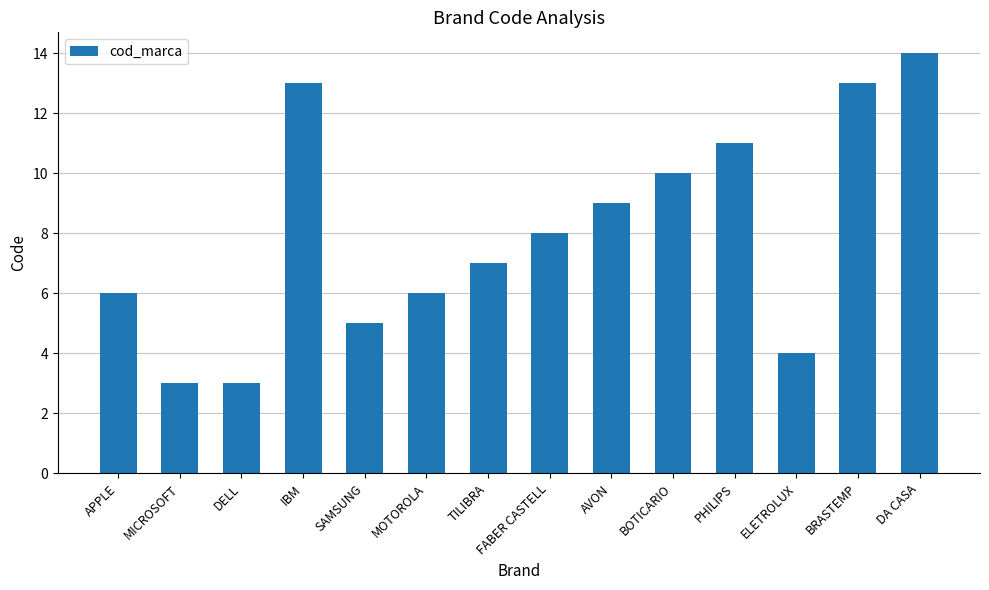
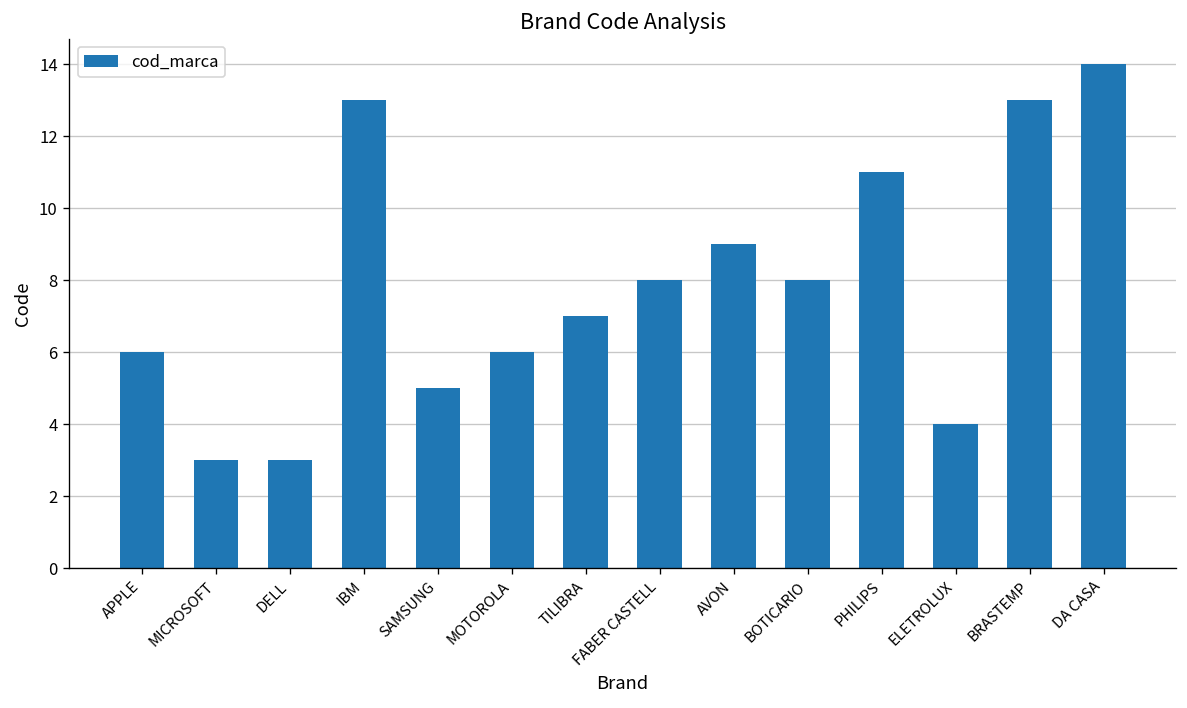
BOTICARIO: 10 -> 8
